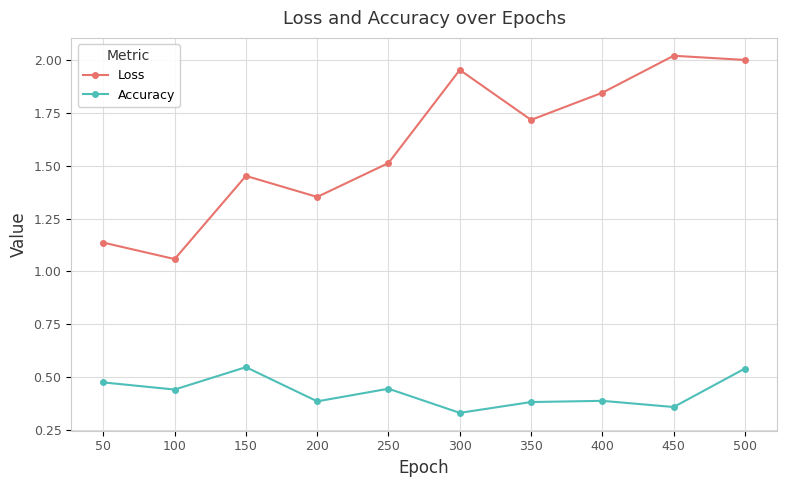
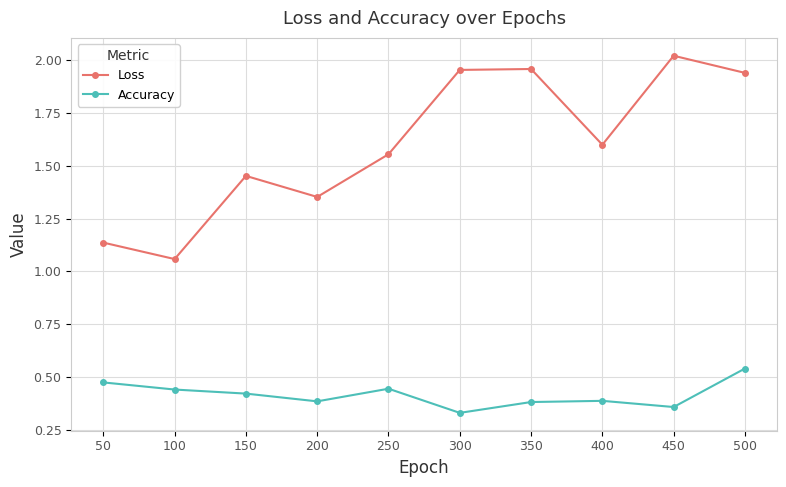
Accuracy, 150: 0.55 -> 0.42
Loss, 250: 1.51 -> 1.55
Loss, 350: 1.72 -> 1.96
Loss, 400: 1.85 -> 1.60
Loss, 500: 2.00 -> 1.94
